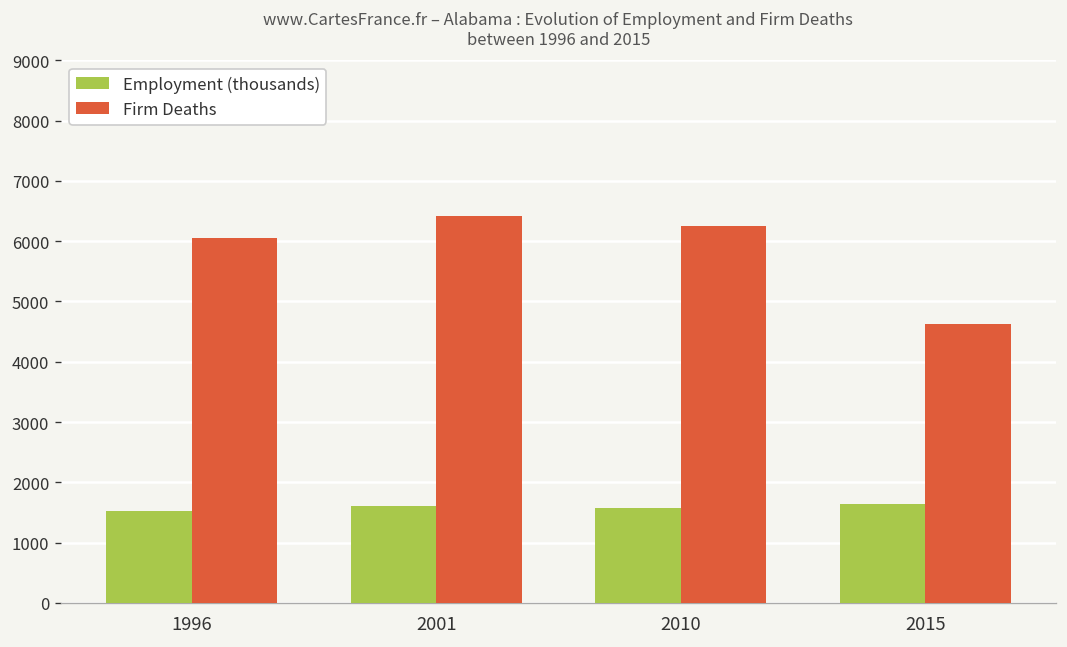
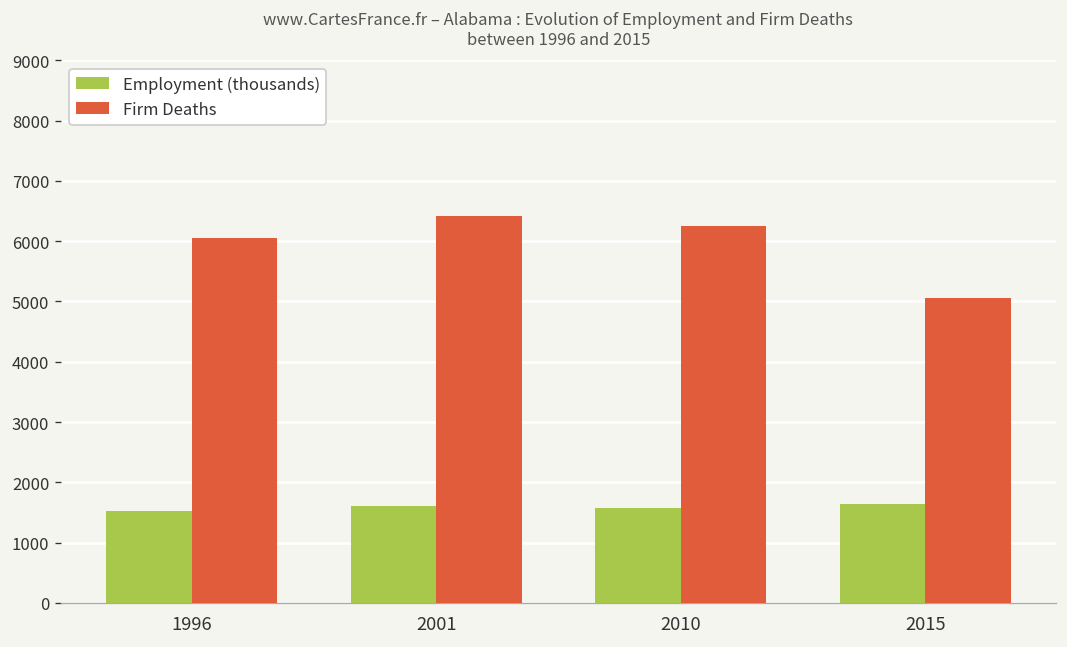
Firm Deaths, 2015: 4600 -> 5100
